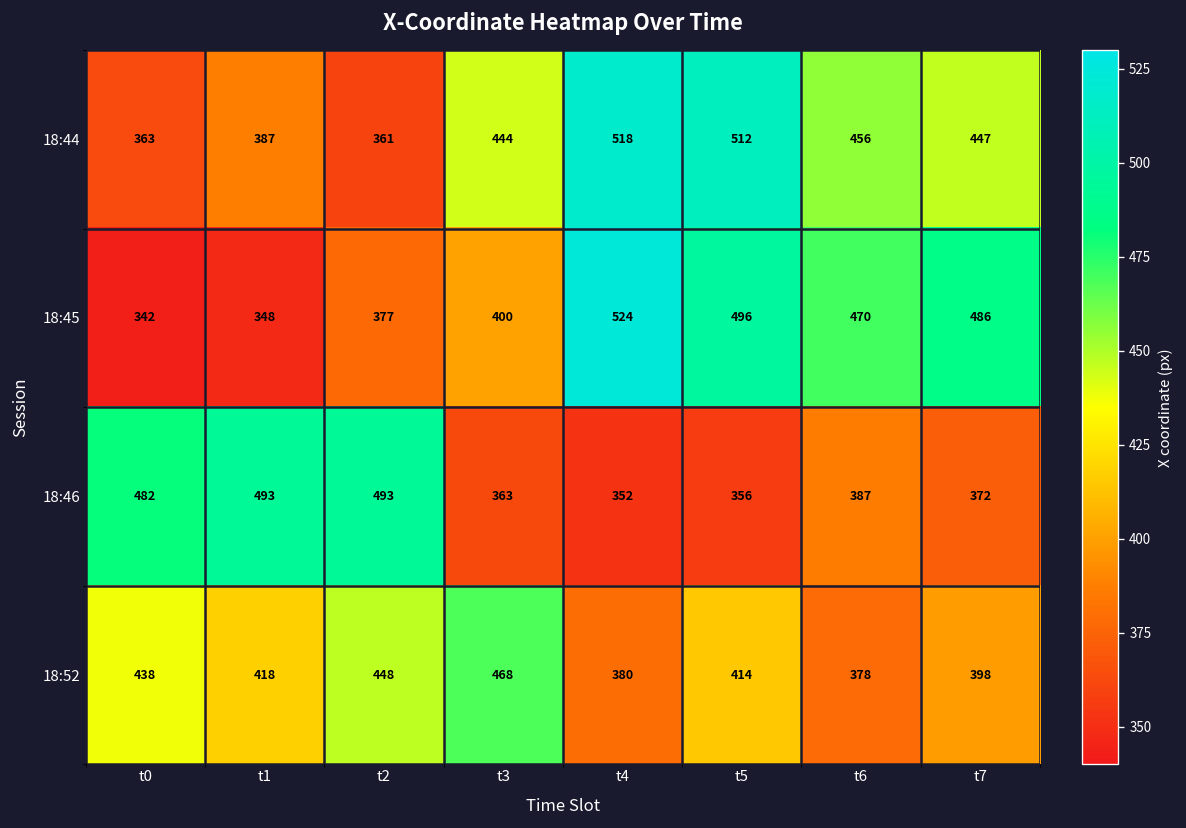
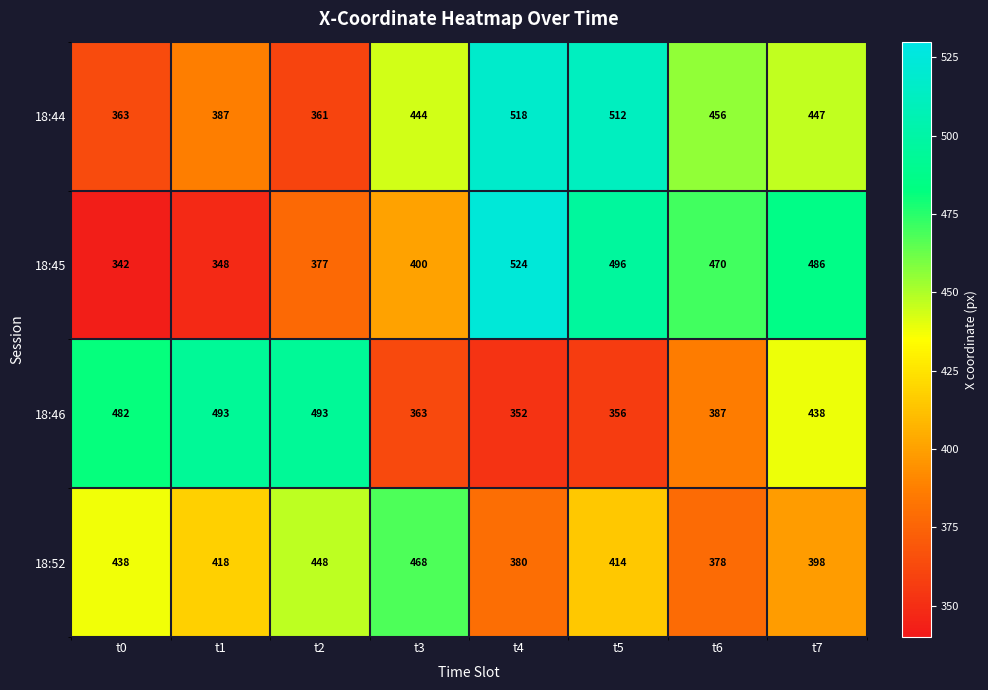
18:46, t7: 372 -> 438
